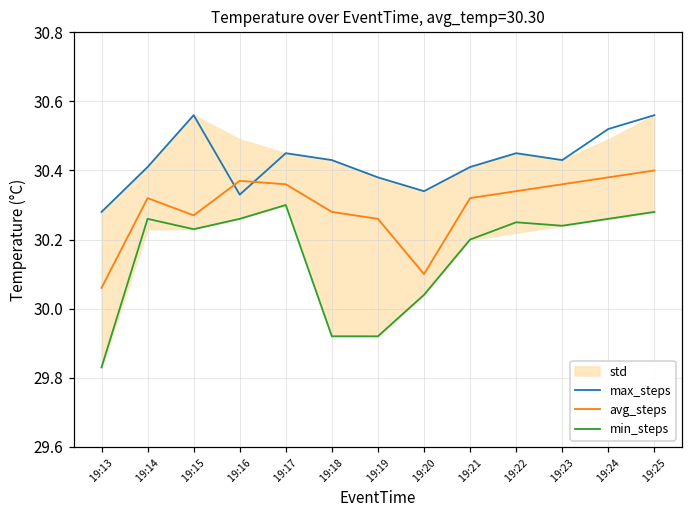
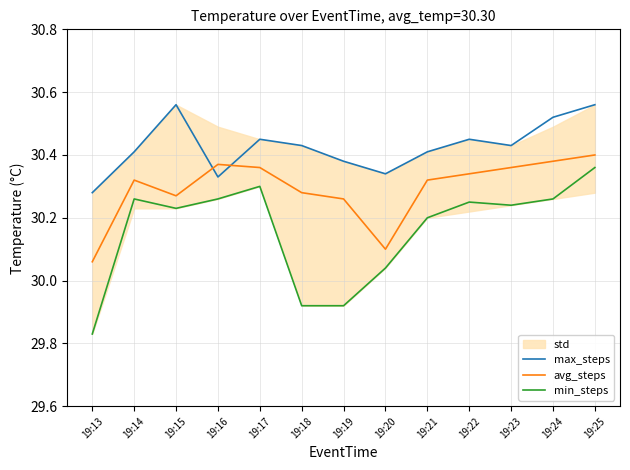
min_steps, 19:25: 30.28 -> 30.36
